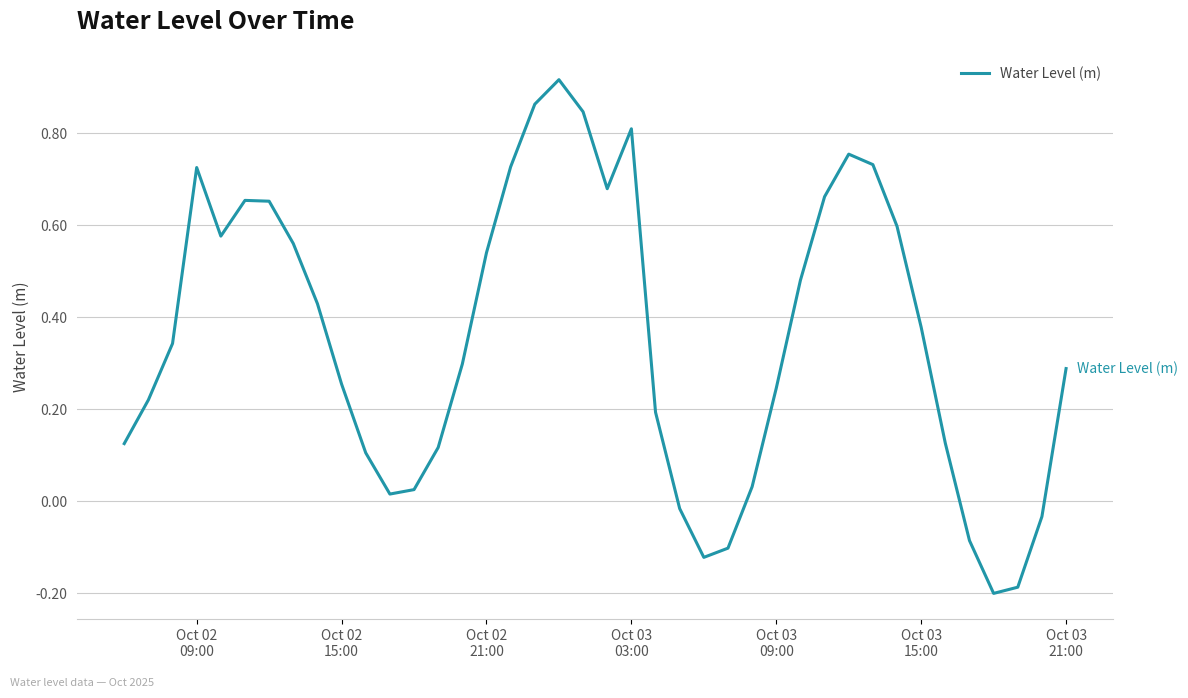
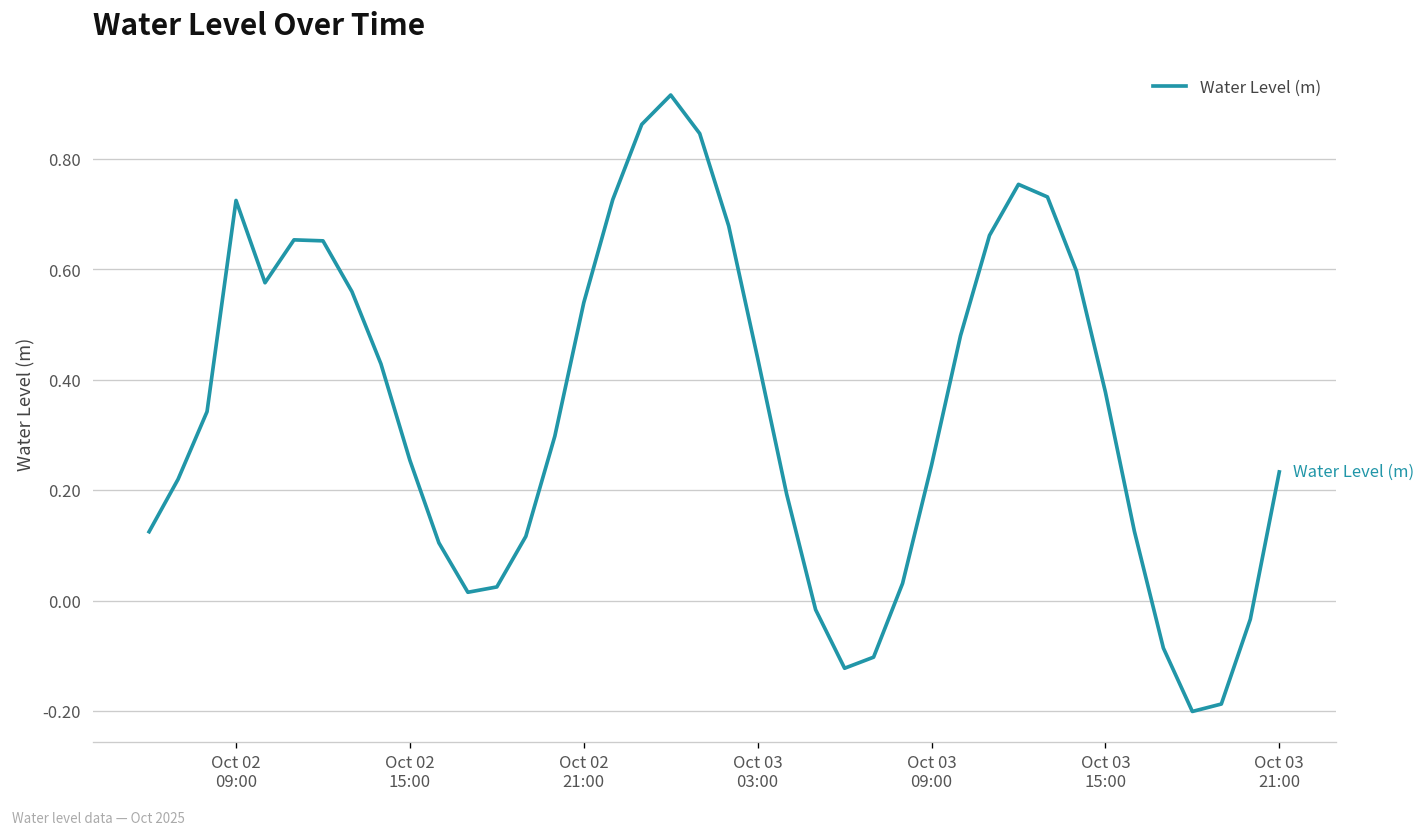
Oct 03 03:00: 0.81 -> 0.44
Oct 03 21:00: 0.29 -> 0.23
